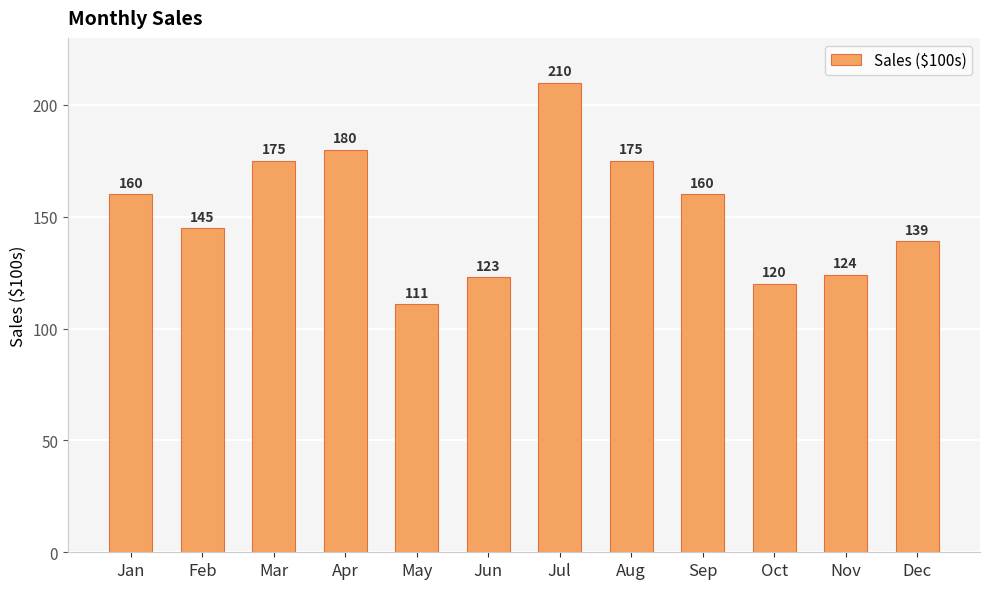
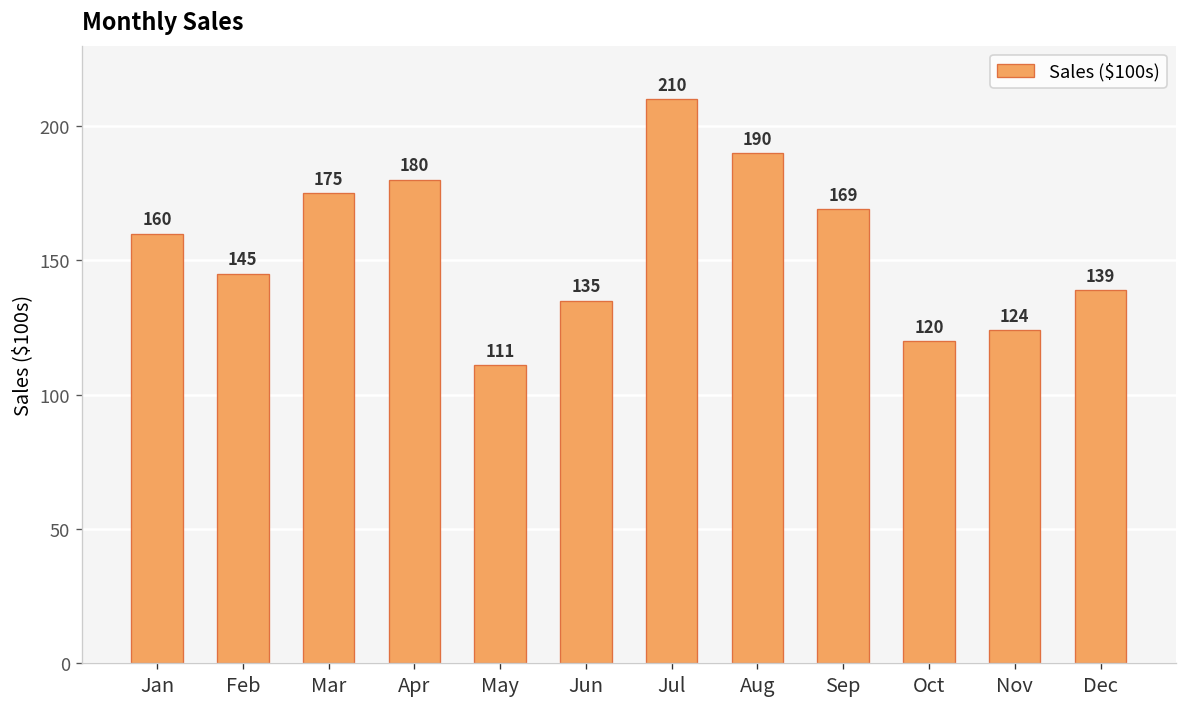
Jun: 123 -> 135
Aug: 175 -> 190
Sep: 160 -> 169
